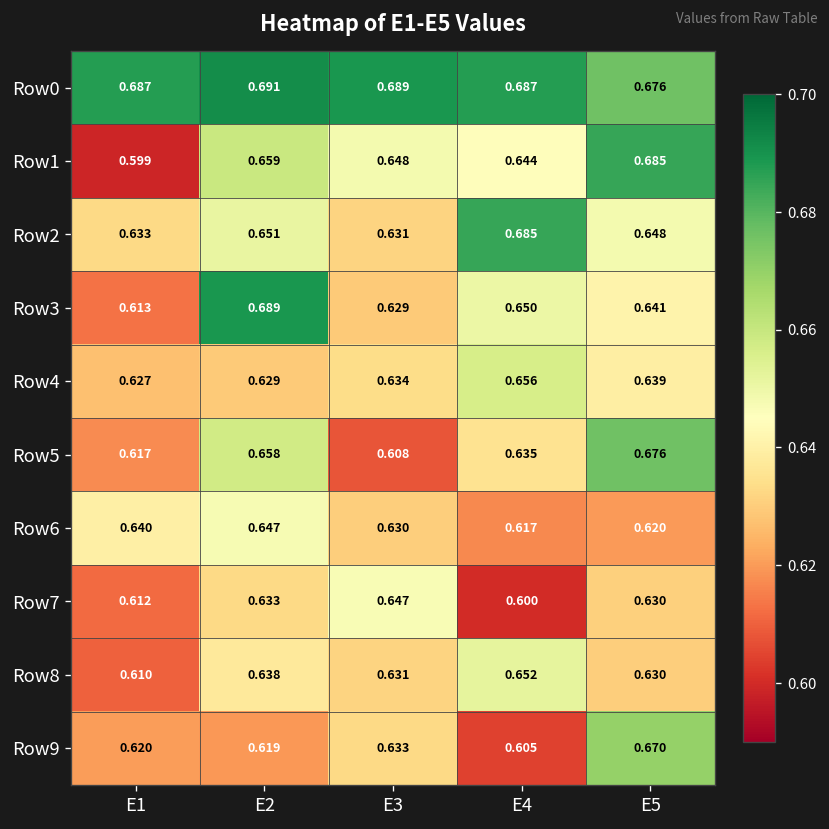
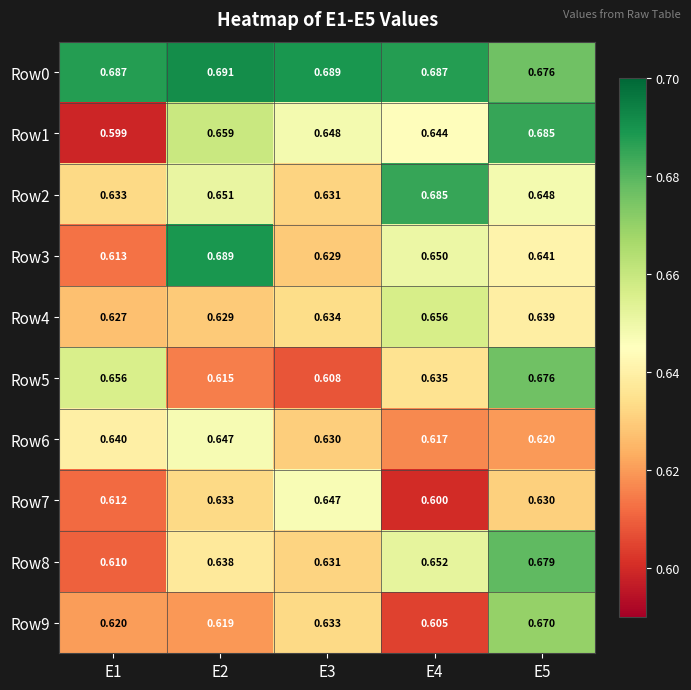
Row5, E1: 0.617 -> 0.656
Row5, E2: 0.658 -> 0.615
Row8, E5: 0.630 -> 0.679
